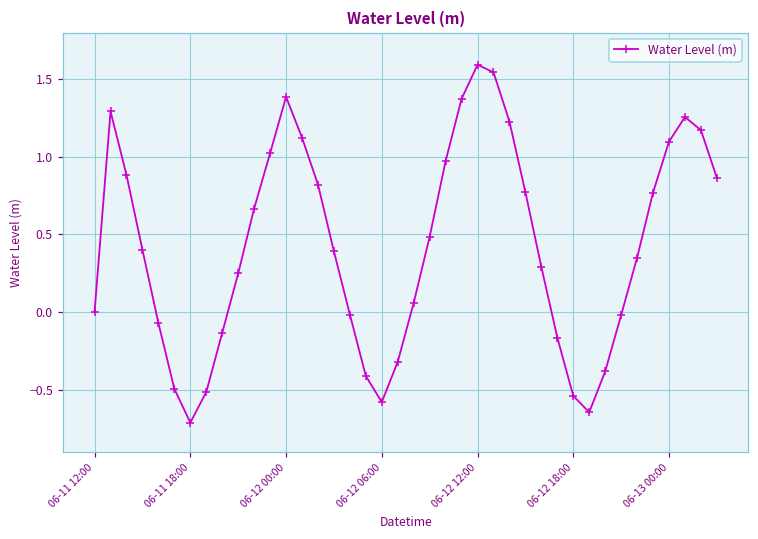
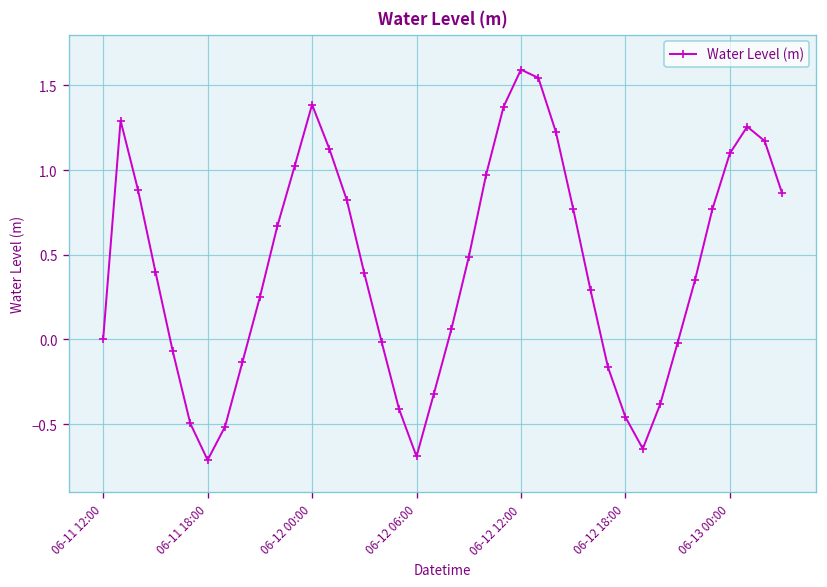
06-12 06:00: -0.58 -> -0.69
06-12 18:00: -0.54 -> -0.46
